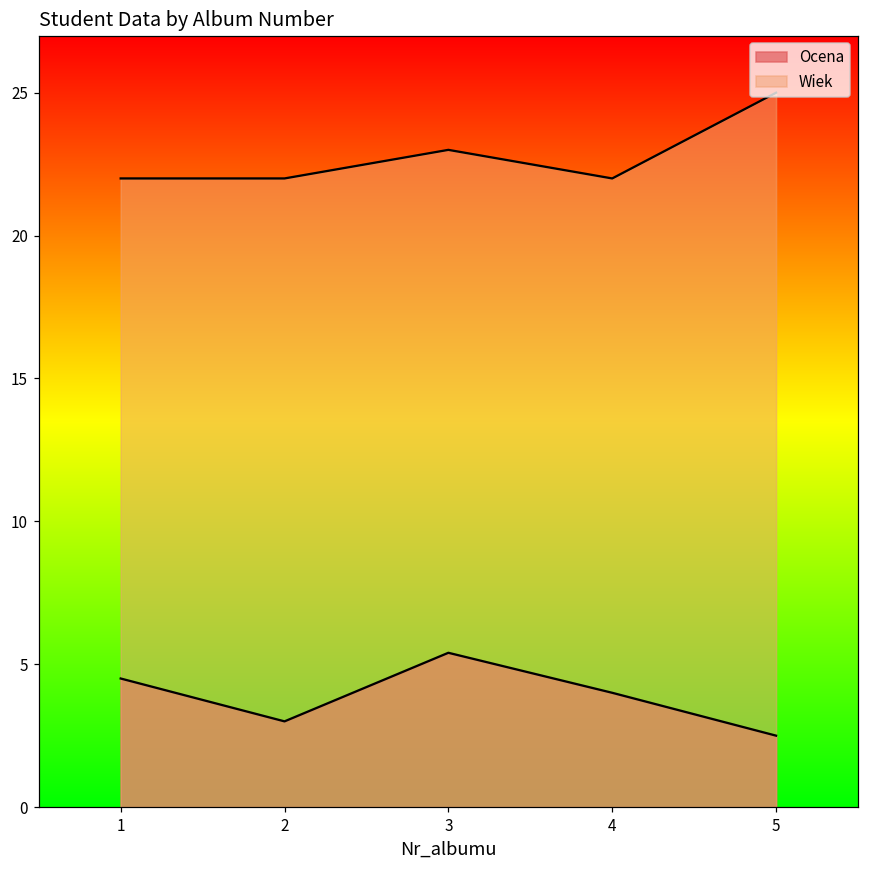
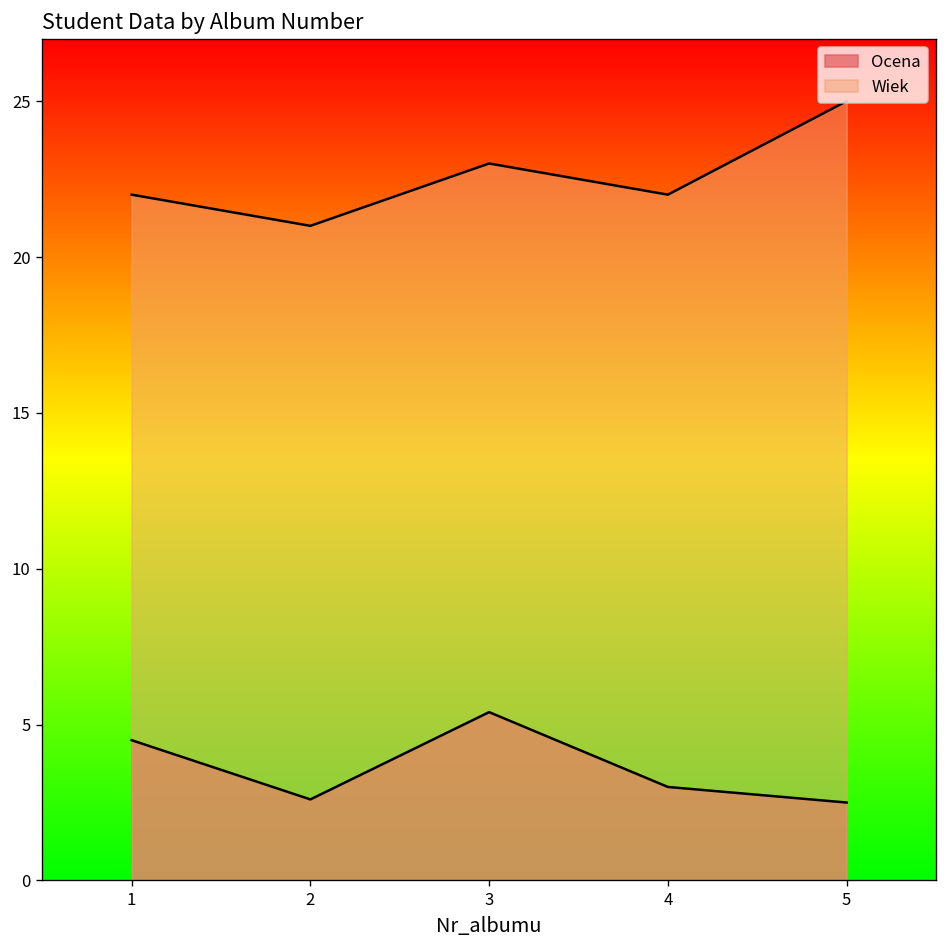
Ocena, 2: 3.0 -> 2.6
Wiek, 2: 22 -> 21
Ocena, 4: 4 -> 3
